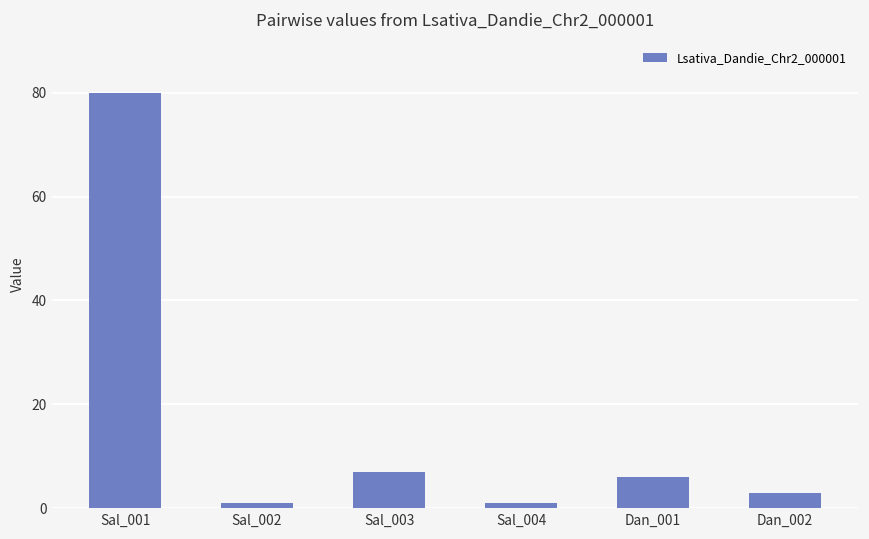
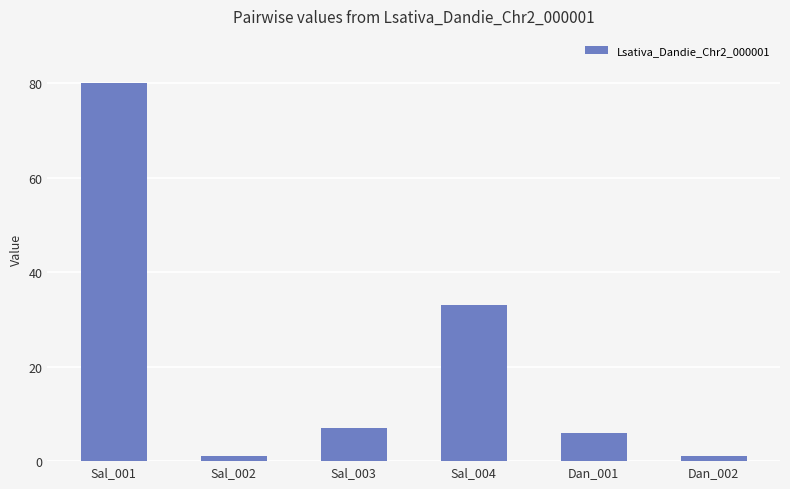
Sal_004: 1 -> 33
Dan_002: 3 -> 1
